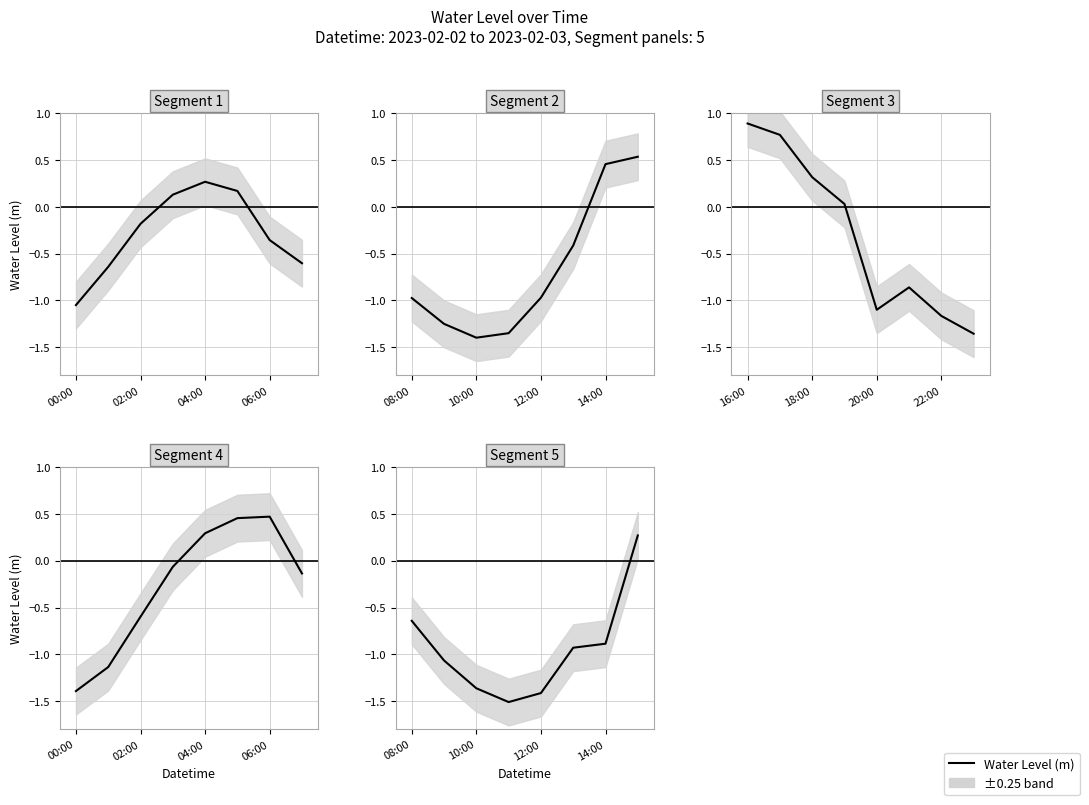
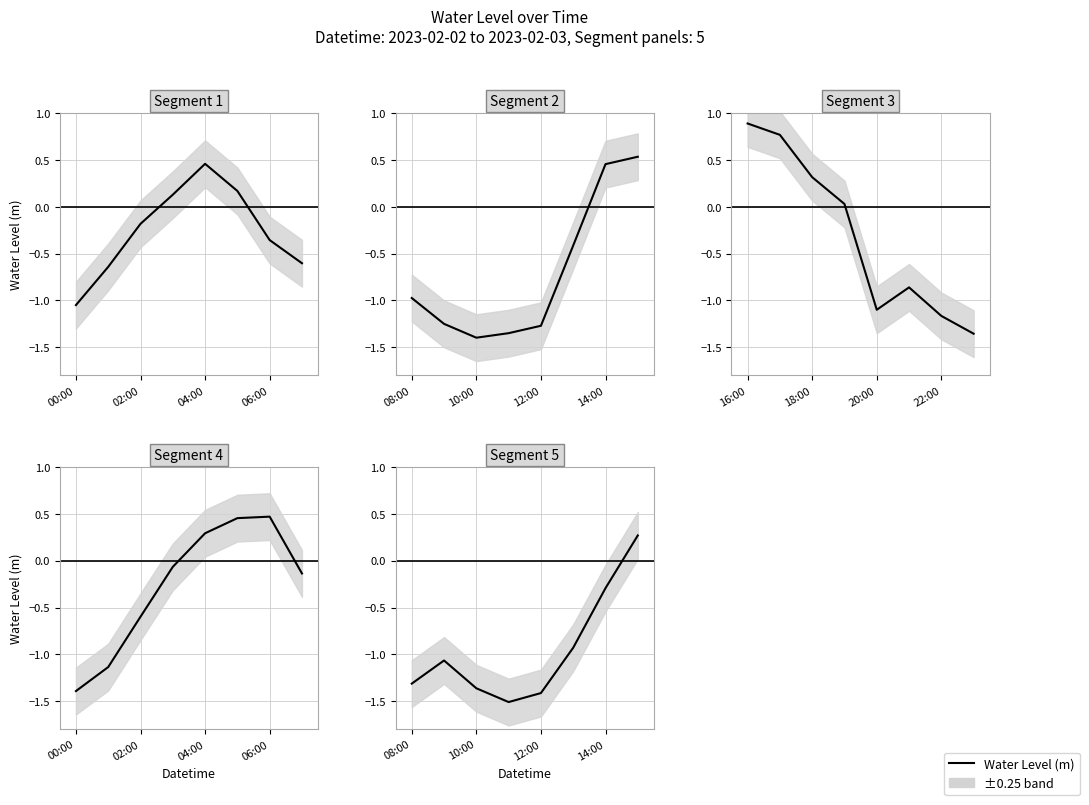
Segment 1, Water Level (m), 04:00: 0.3 -> 0.5
Segment 2, Water Level (m), 12:00: -1.0 -> -1.3
Segment 5, Water Level (m), 08:00: -0.6 -> -1.3
Segment 5, Water Level (m), 14:00: -0.9 -> -0.3
